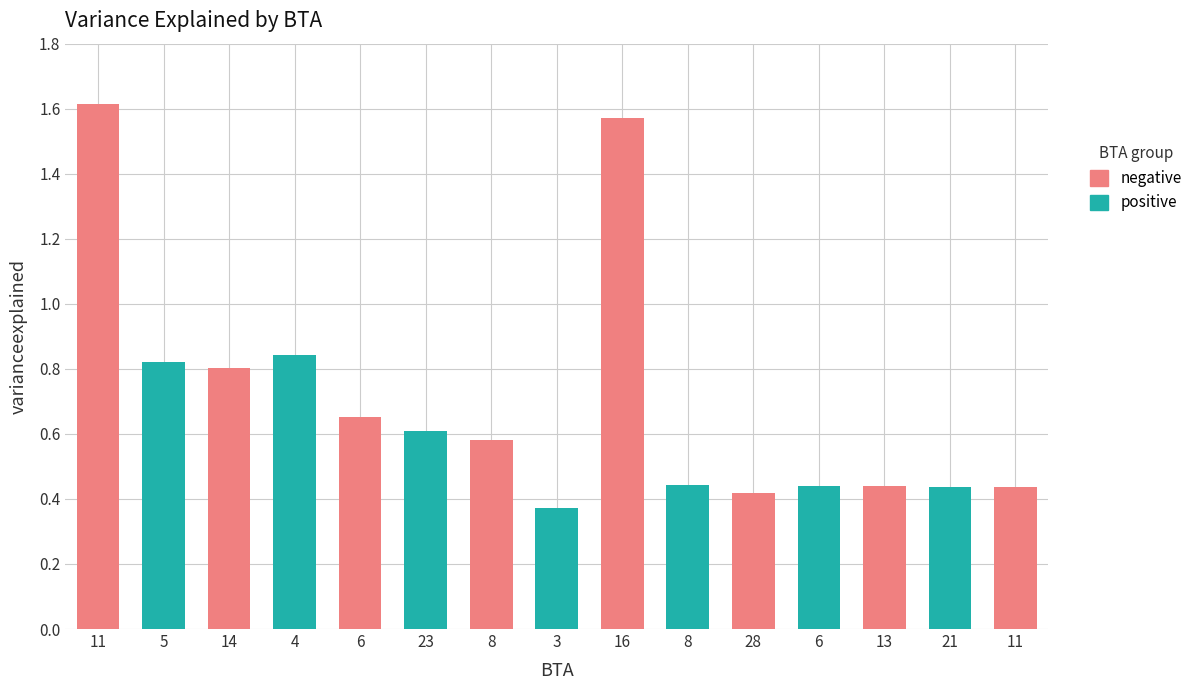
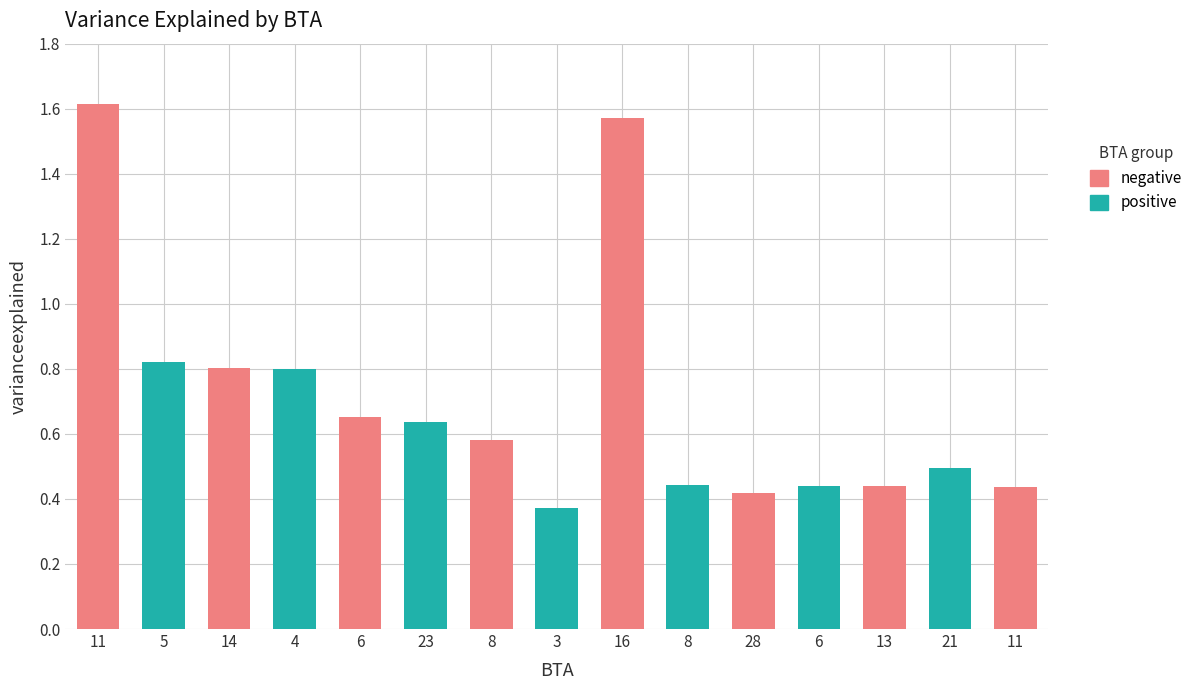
4: 0.84 -> 0.80
23: 0.61 -> 0.64
21: 0.44 -> 0.49
